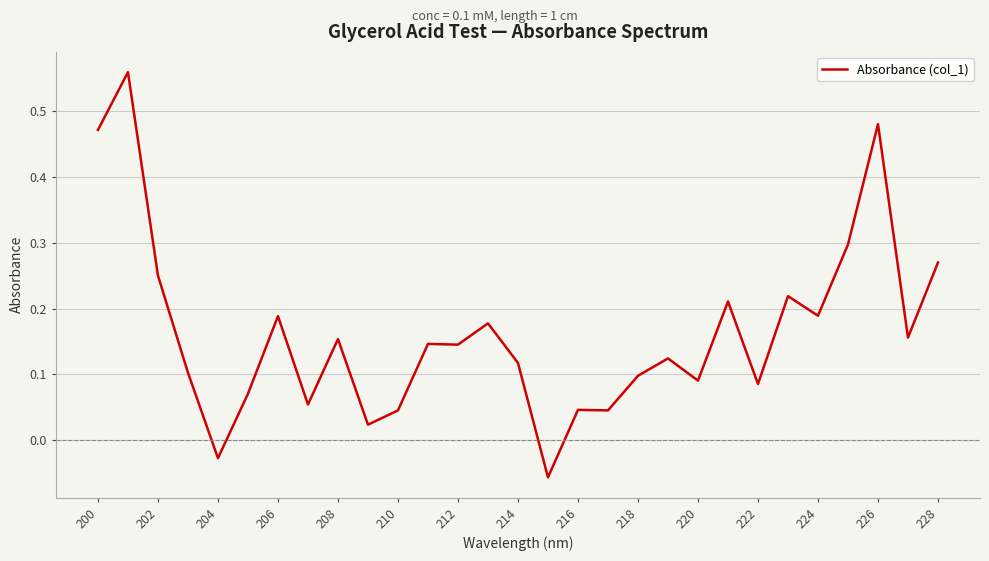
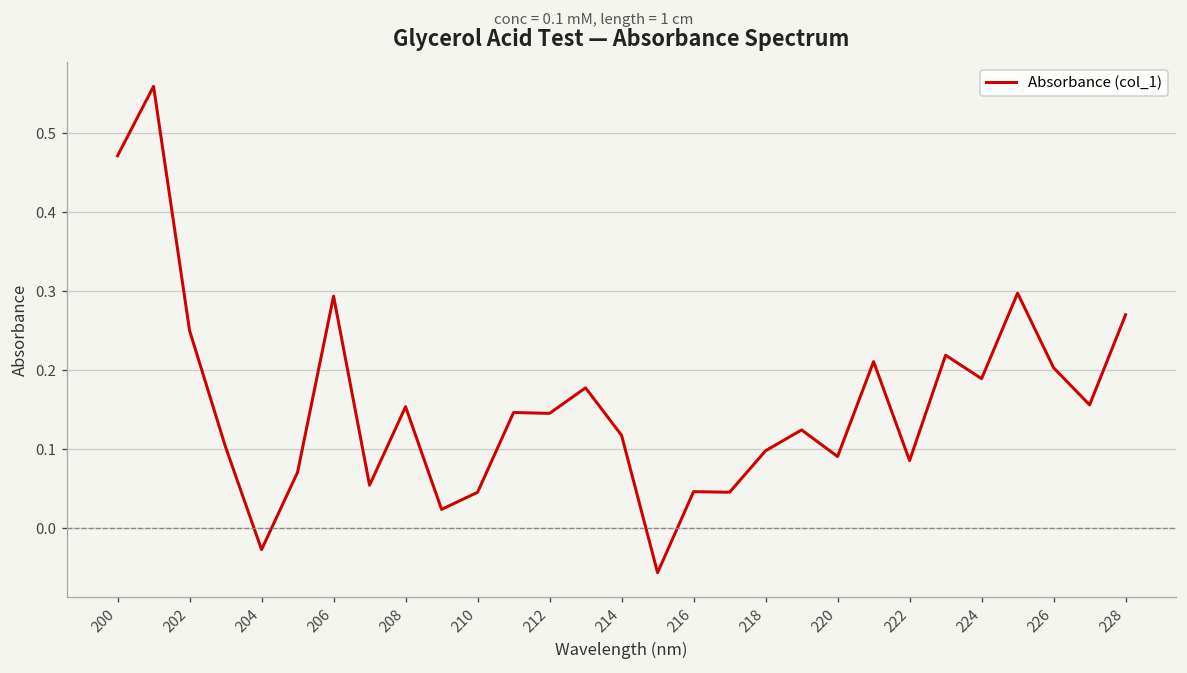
206: 0.19 -> 0.29
226: 0.48 -> 0.20
